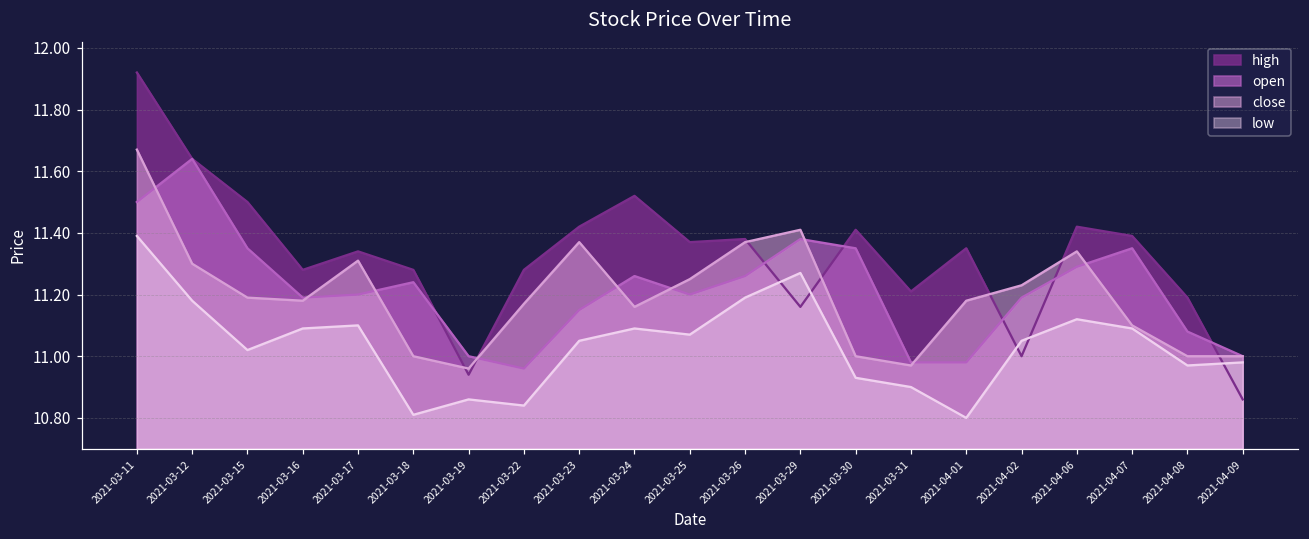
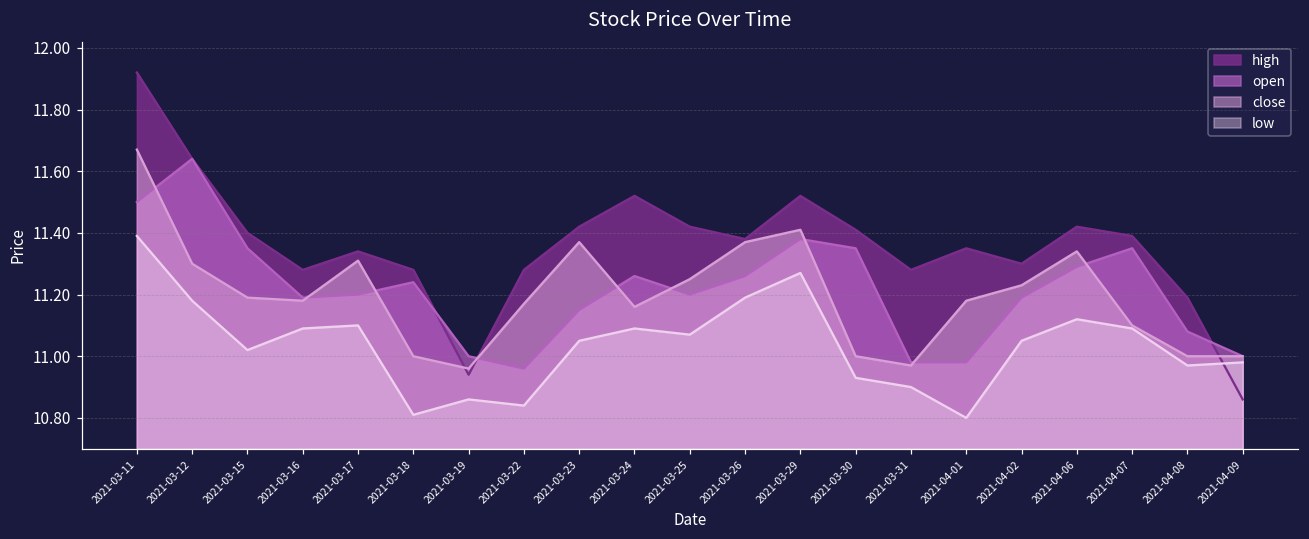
high, 2021-03-15: 11.5 -> 11.4
high, 2021-03-25: 11.37 -> 11.42
high, 2021-03-29: 11.16 -> 11.52
high, 2021-03-31: 11.21 -> 11.28
high, 2021-04-02: 11.0 -> 11.3
